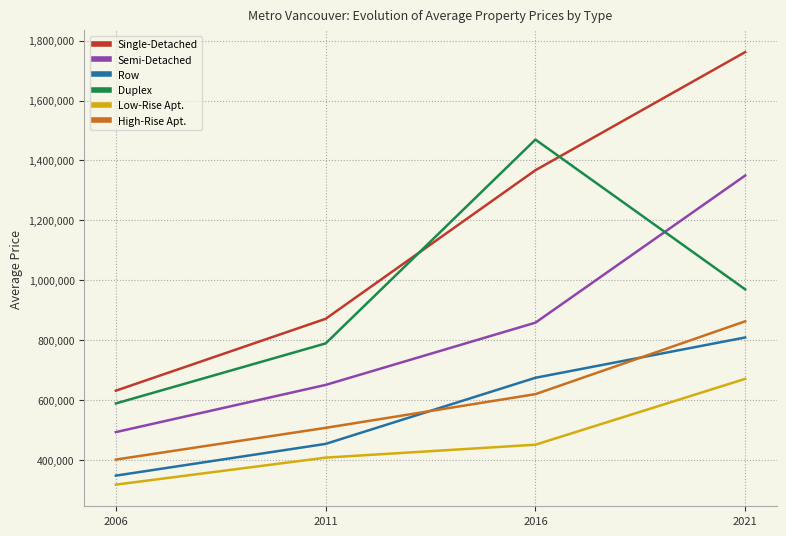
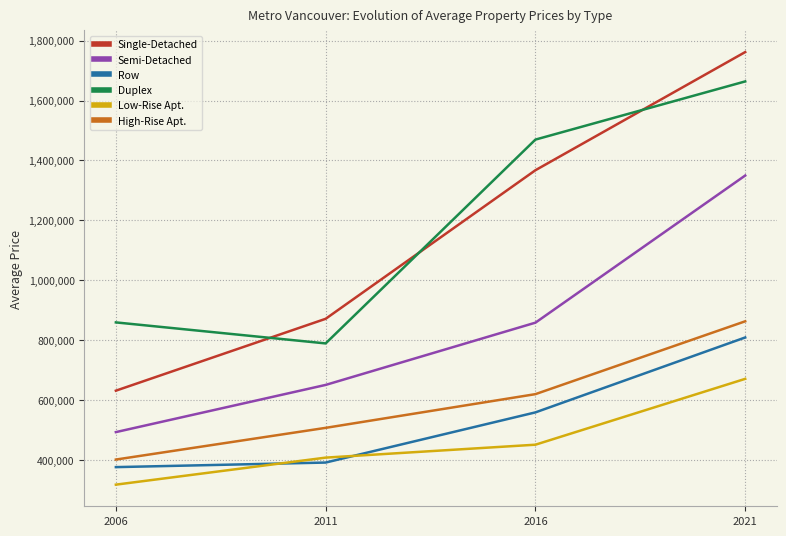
Row, 2006: 350,000 -> 380,000
Duplex, 2006: 590,000 -> 860,000
Row, 2011: 450,000 -> 390,000
Row, 2016: 670,000 -> 560,000
Duplex, 2021: 970,000 -> 1,660,000
